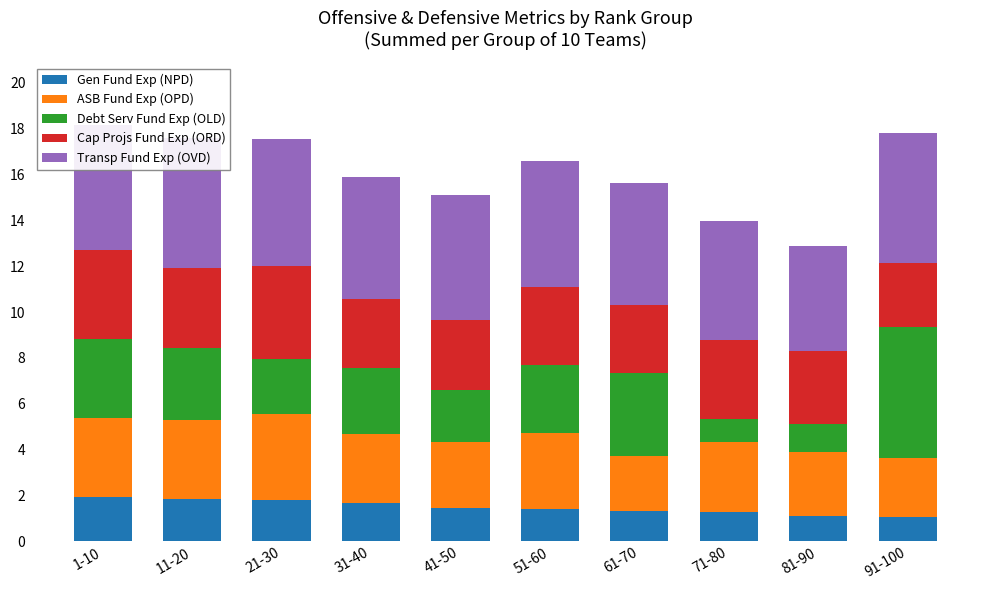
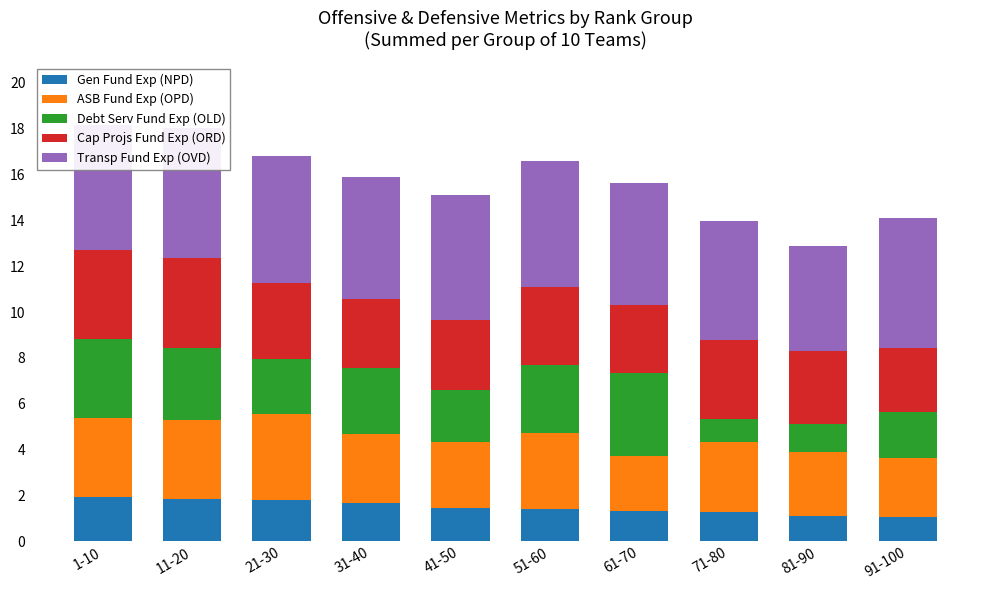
Cap Projs Fund Exp (ORD), 11-20: 3.5 -> 4.0
Cap Projs Fund Exp (ORD), 21-30: 4.0 -> 3.3
Debt Serv Fund Exp (OLD), 91-100: 5.7 -> 2.0
